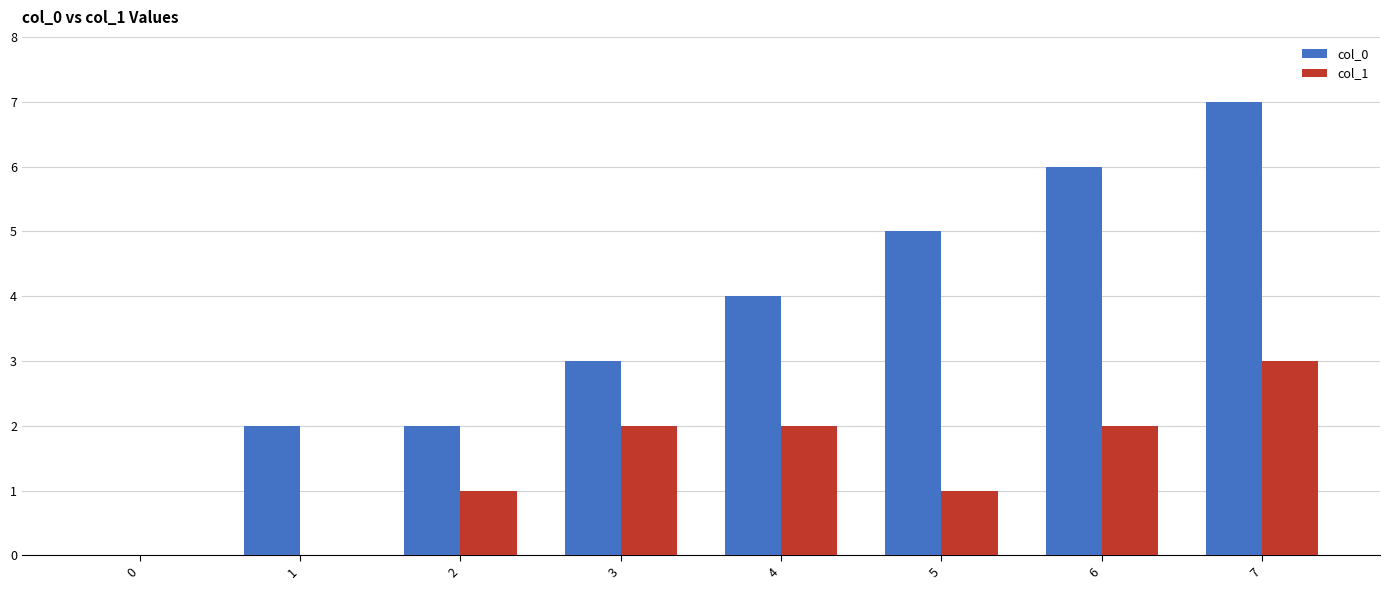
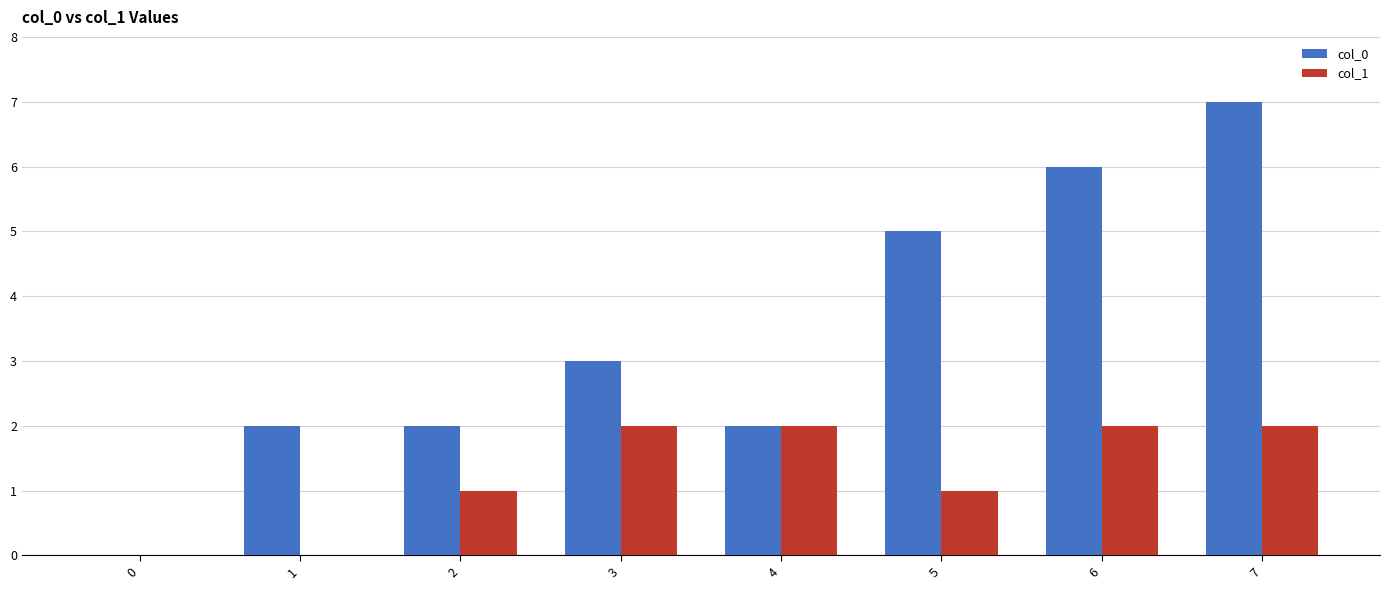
col_0, 4: 4 -> 2
col_1, 7: 3 -> 2
